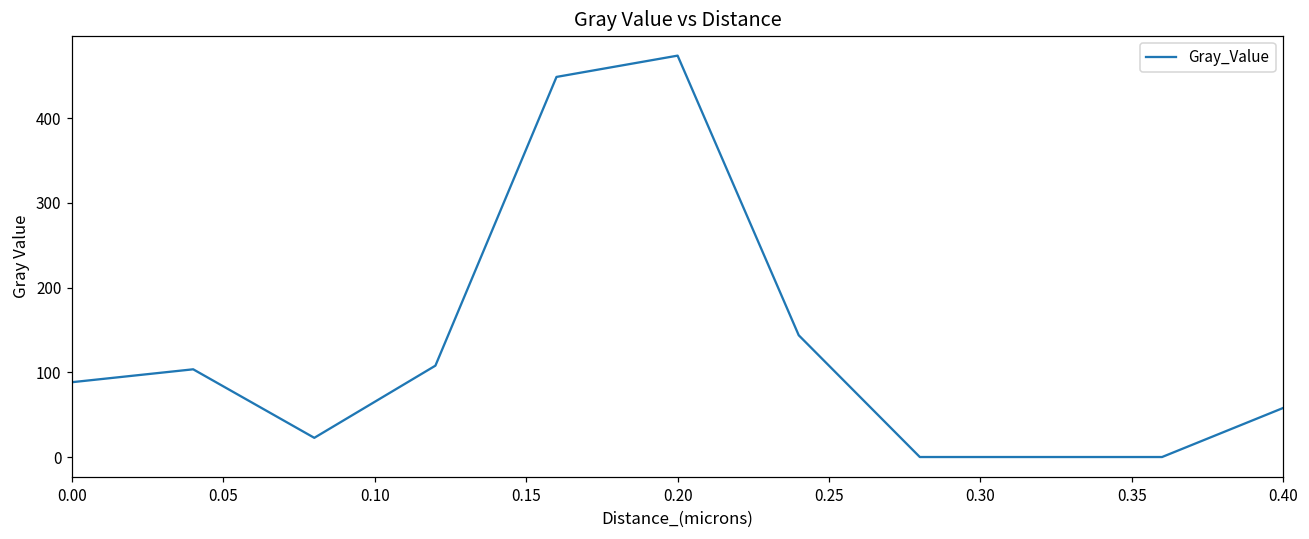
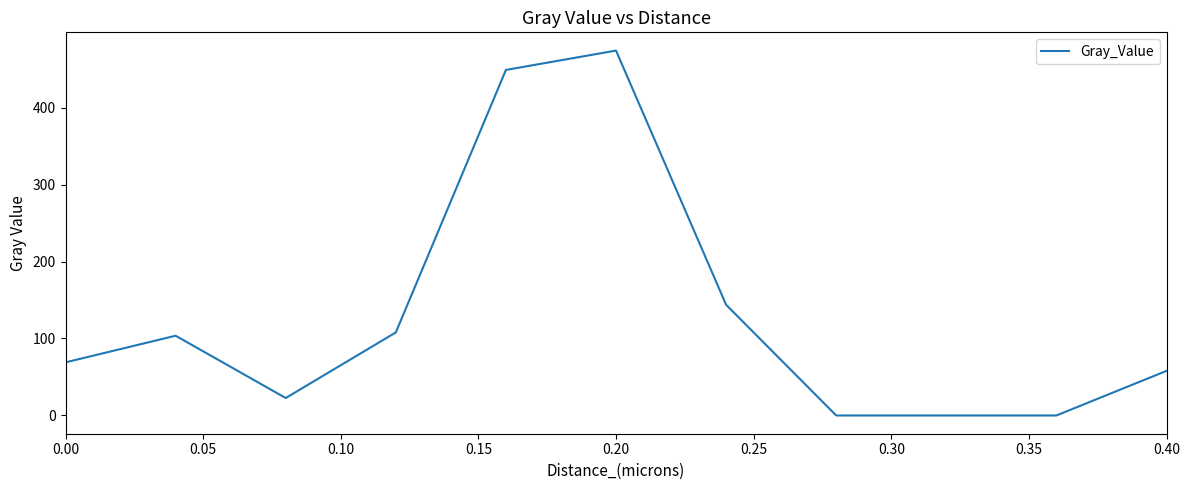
0.00: 90 -> 70
